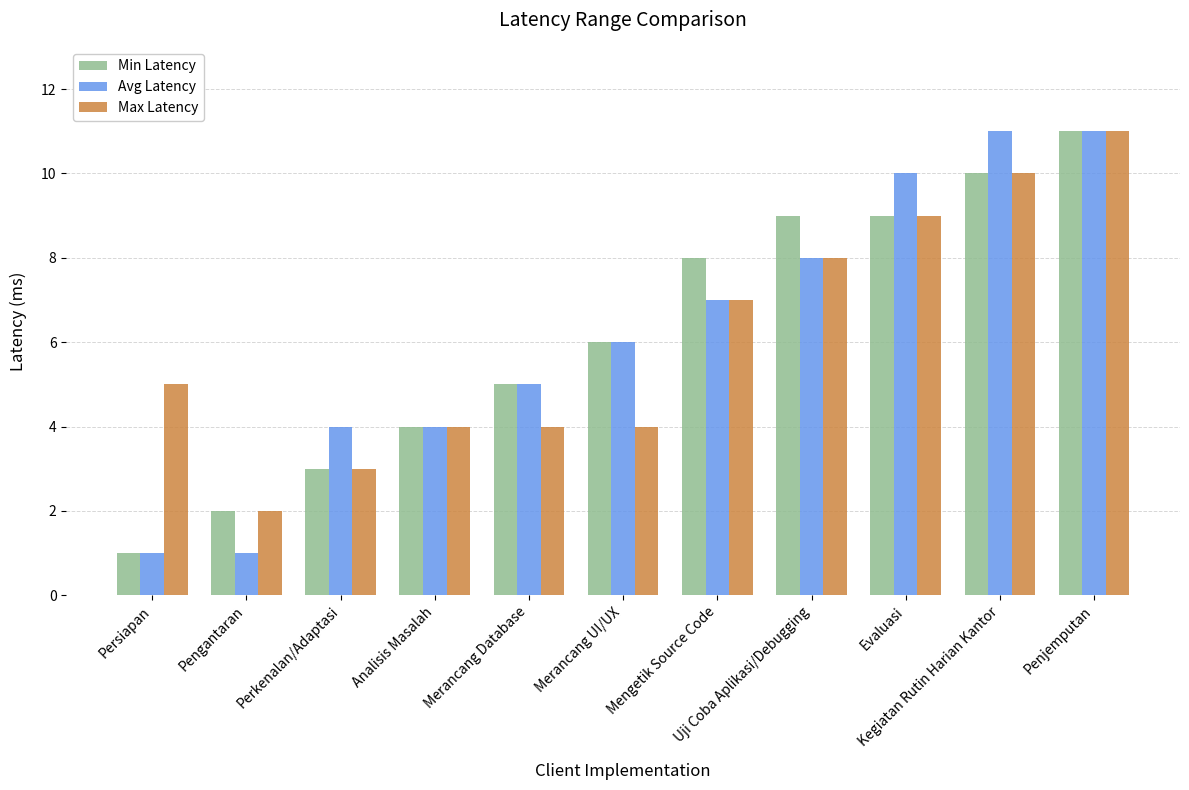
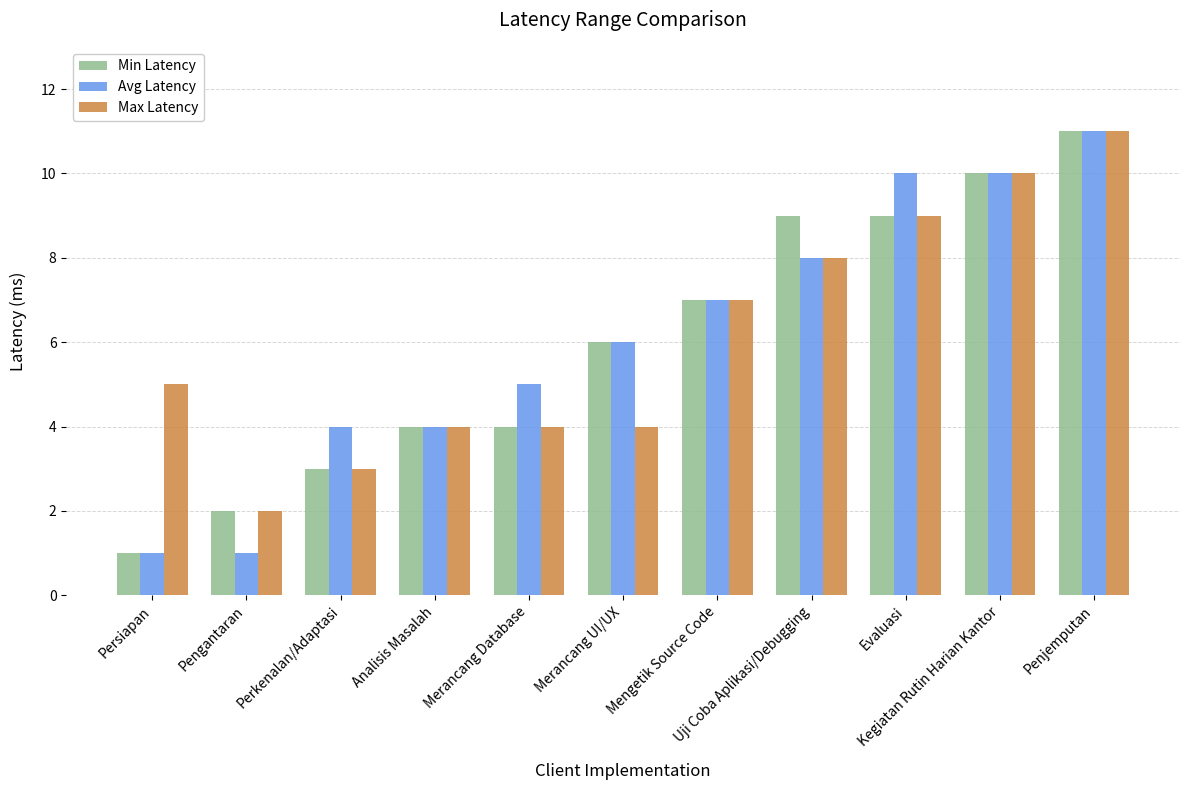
Min Latency, Merancang Database: 5 -> 4
Min Latency, Mengetik Source Code: 8 -> 7
Avg Latency, Kegiatan Rutin Harian Kantor: 11 -> 10
